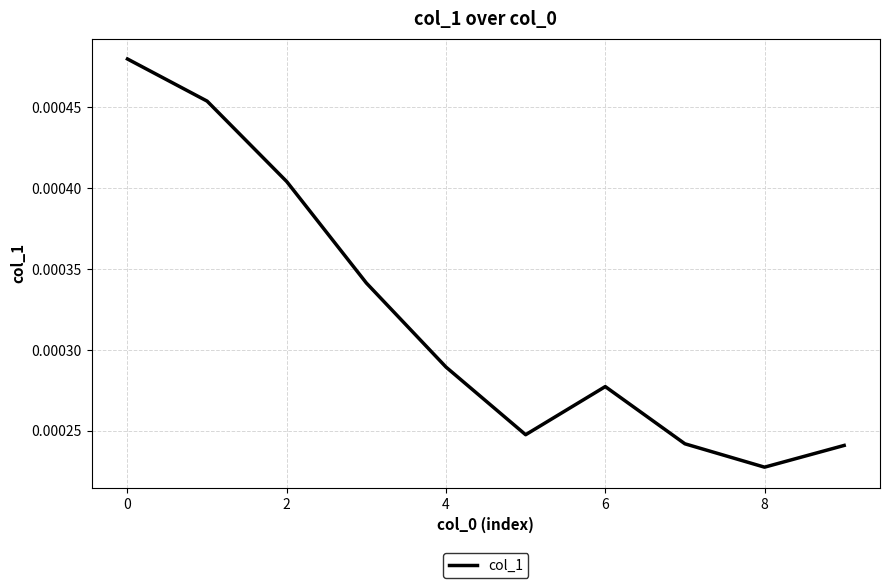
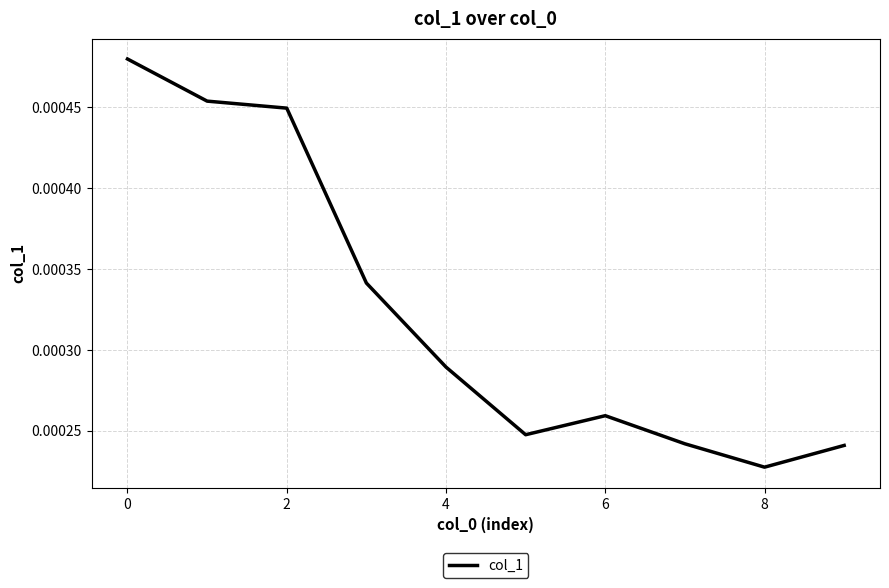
2: 0.000404 -> 0.000450
6: 0.000277 -> 0.000259
